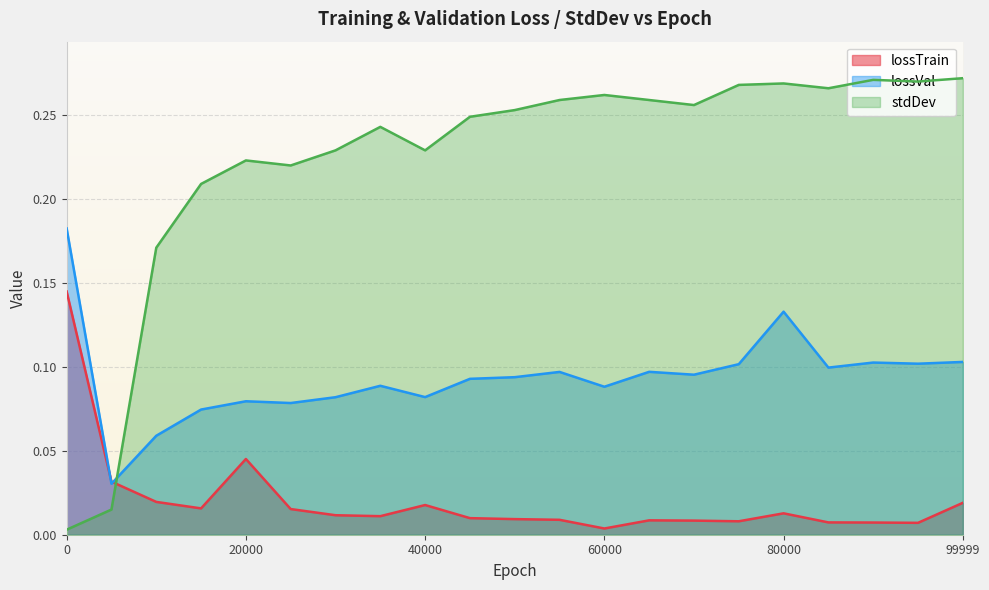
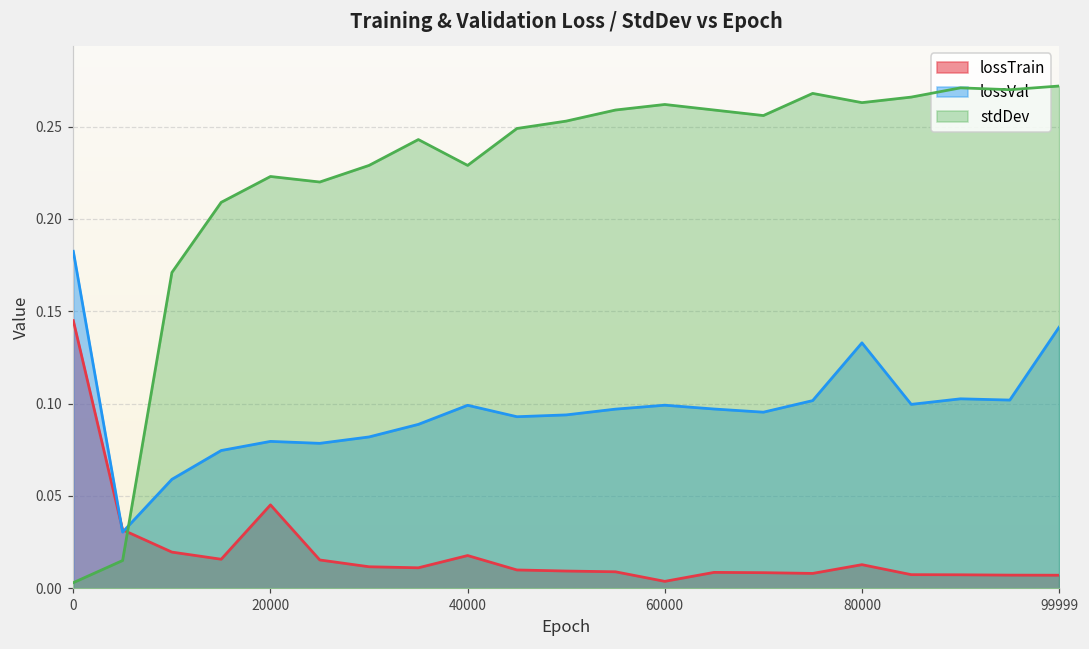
lossVal, 40000: 0.082 -> 0.099
lossVal, 60000: 0.088 -> 0.099
stdDev, 80000: 0.269 -> 0.263
lossTrain, 99999: 0.019 -> 0.007
lossVal, 99999: 0.103 -> 0.141
